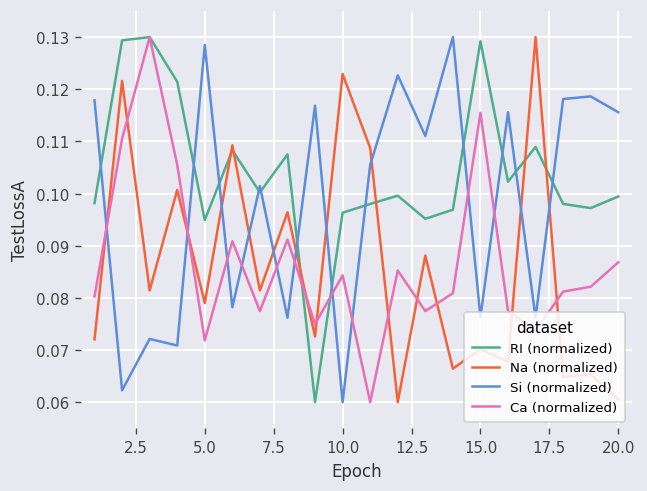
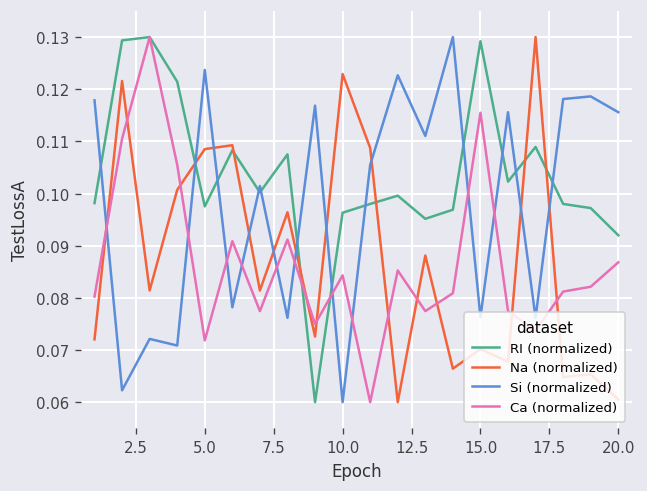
RI (normalized), 5.0: 0.095 -> 0.098
Na (normalized), 5.0: 0.079 -> 0.109
Si (normalized), 5.0: 0.128 -> 0.124
RI (normalized), 20.0: 0.099 -> 0.092
